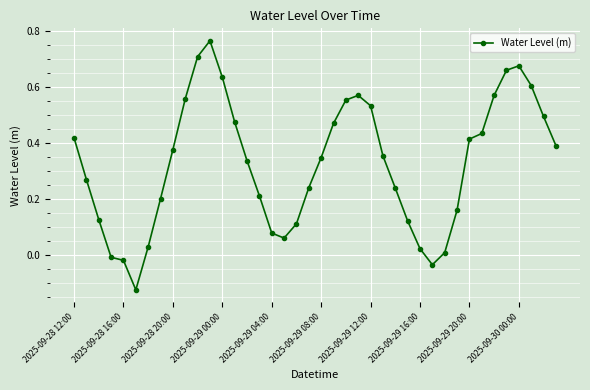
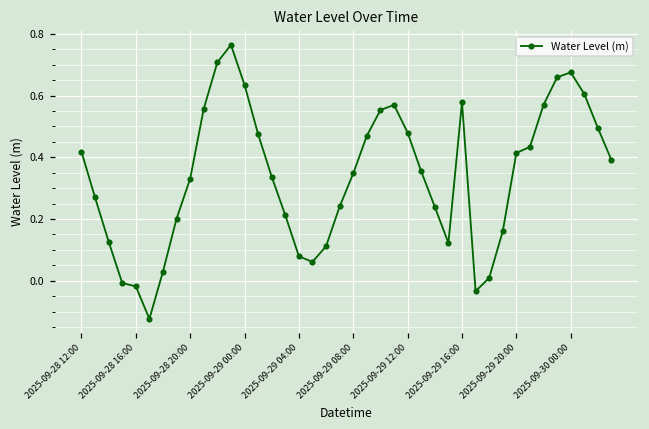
2025-09-28 20:00: 0.38 -> 0.33
2025-09-29 12:00: 0.53 -> 0.48
2025-09-29 16:00: 0.02 -> 0.58
